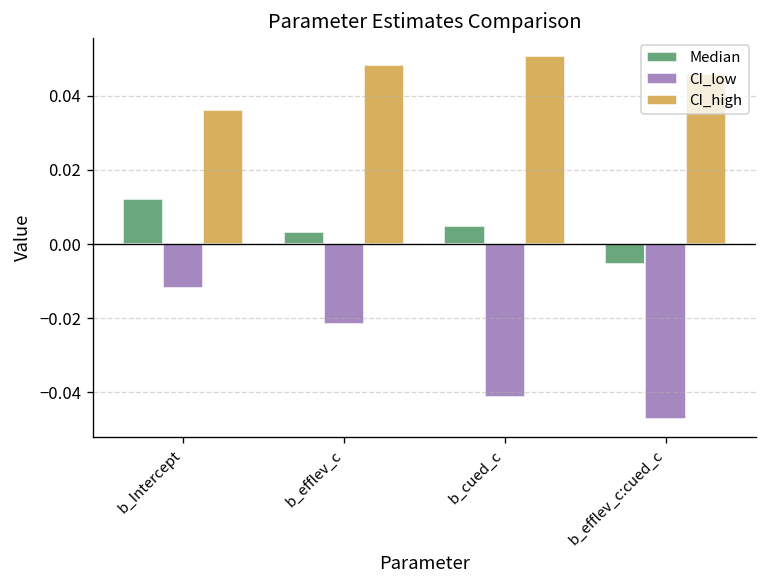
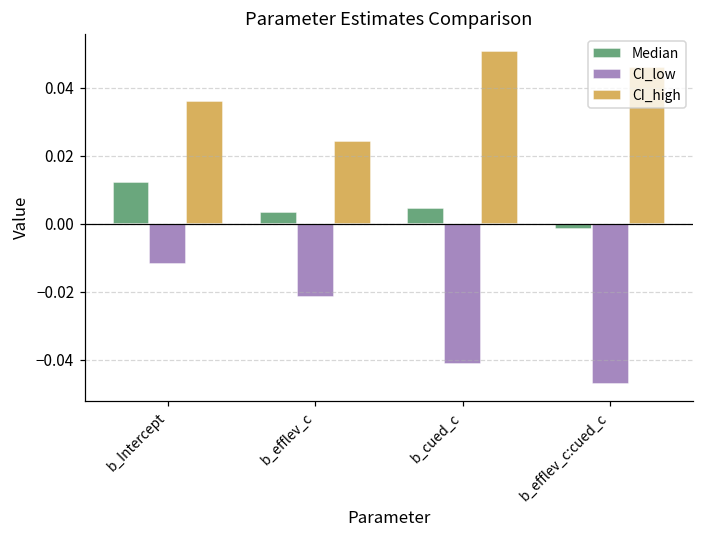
CI_high, b_efflev_c: 0.048 -> 0.024
Median, b_efflev_c:cued_c: -0.005 -> -0.002
